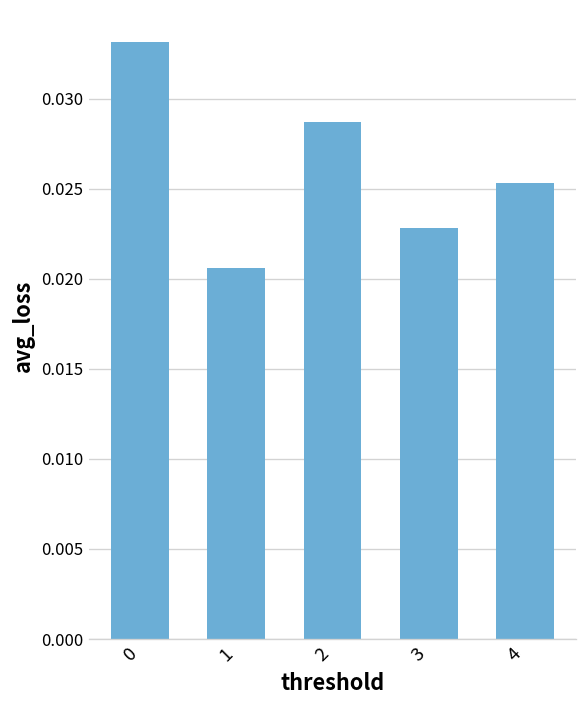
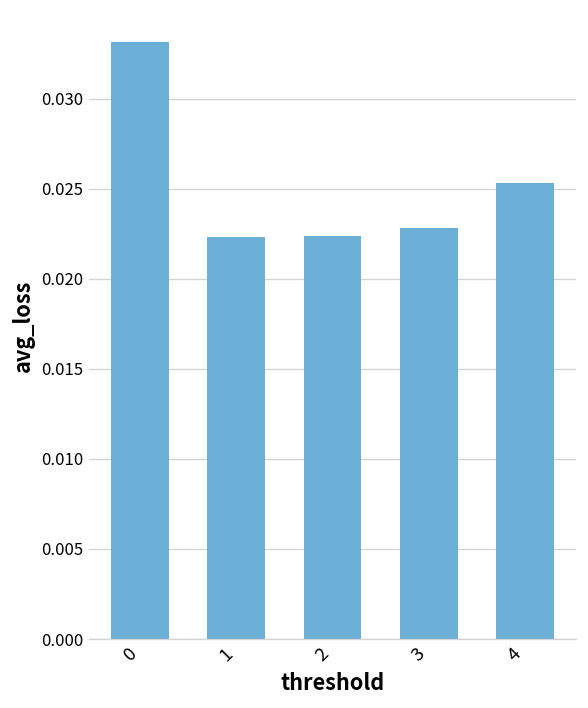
1: 0.0206 -> 0.0223
2: 0.0287 -> 0.0224
